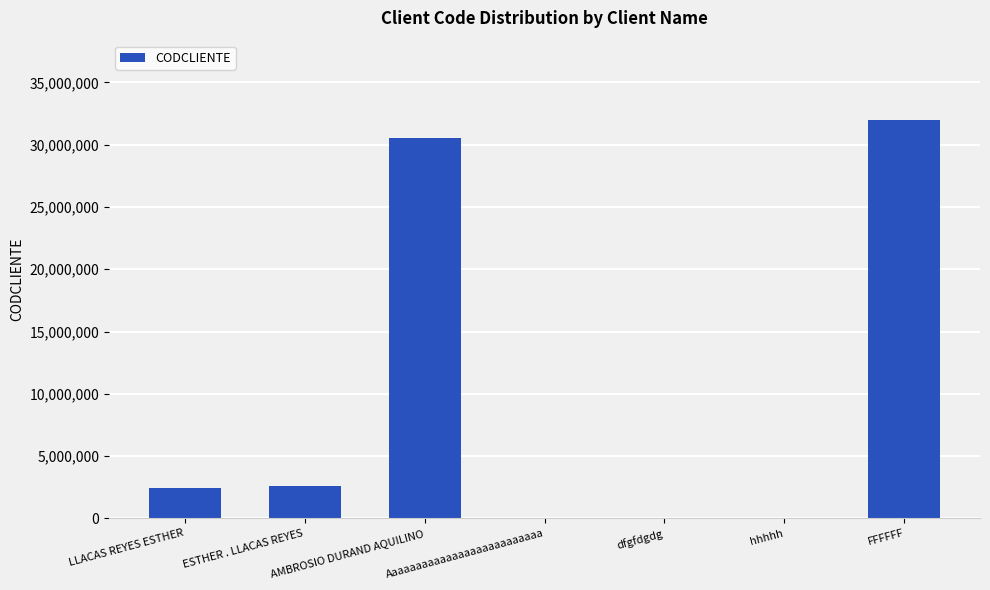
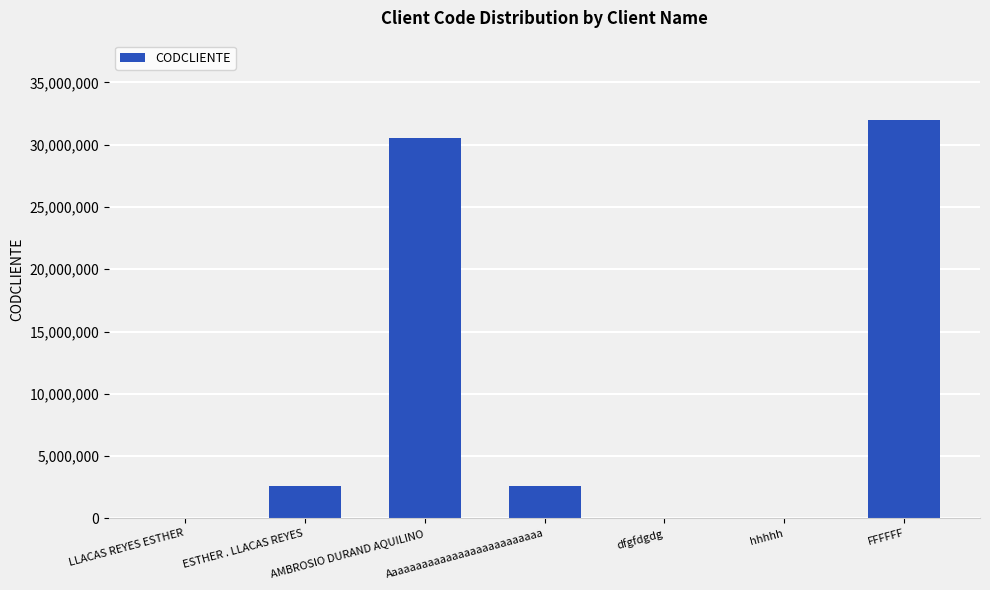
LLACAS REYES ESTHER: 2,400,000 -> 0
Aaaaaaaaaaaaaaaaaaaaaaaaaa: 0 -> 2,600,000
